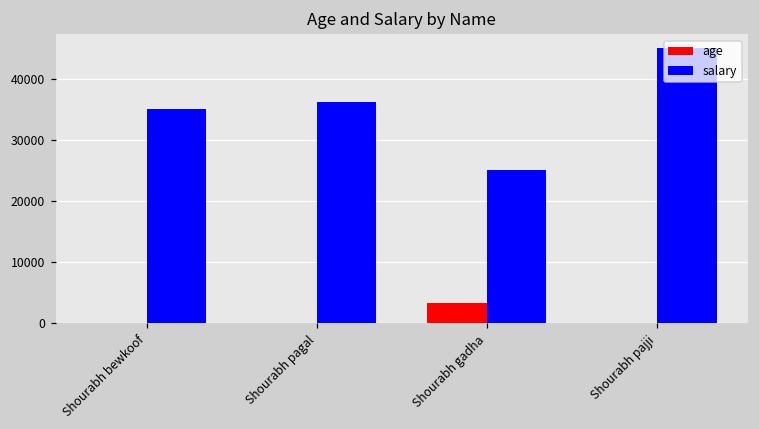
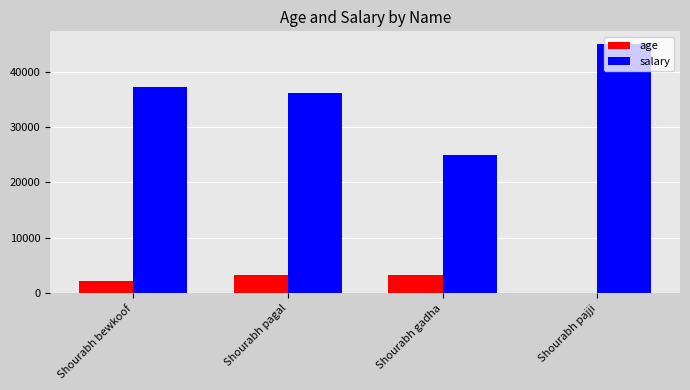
age, Shourabh bewkoof: 0 -> 2000
salary, Shourabh bewkoof: 35000 -> 37000
age, Shourabh pagal: 0 -> 3000
